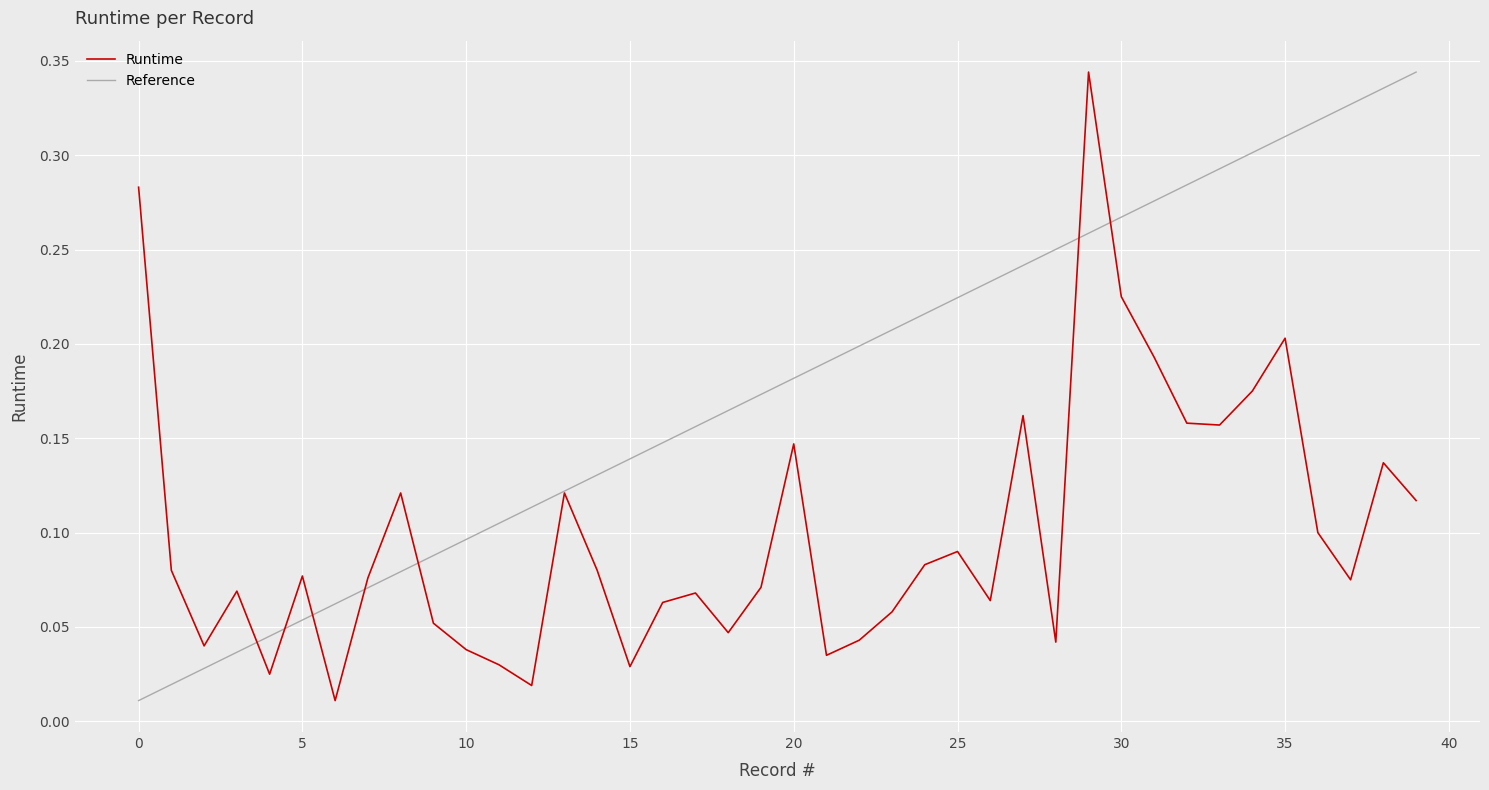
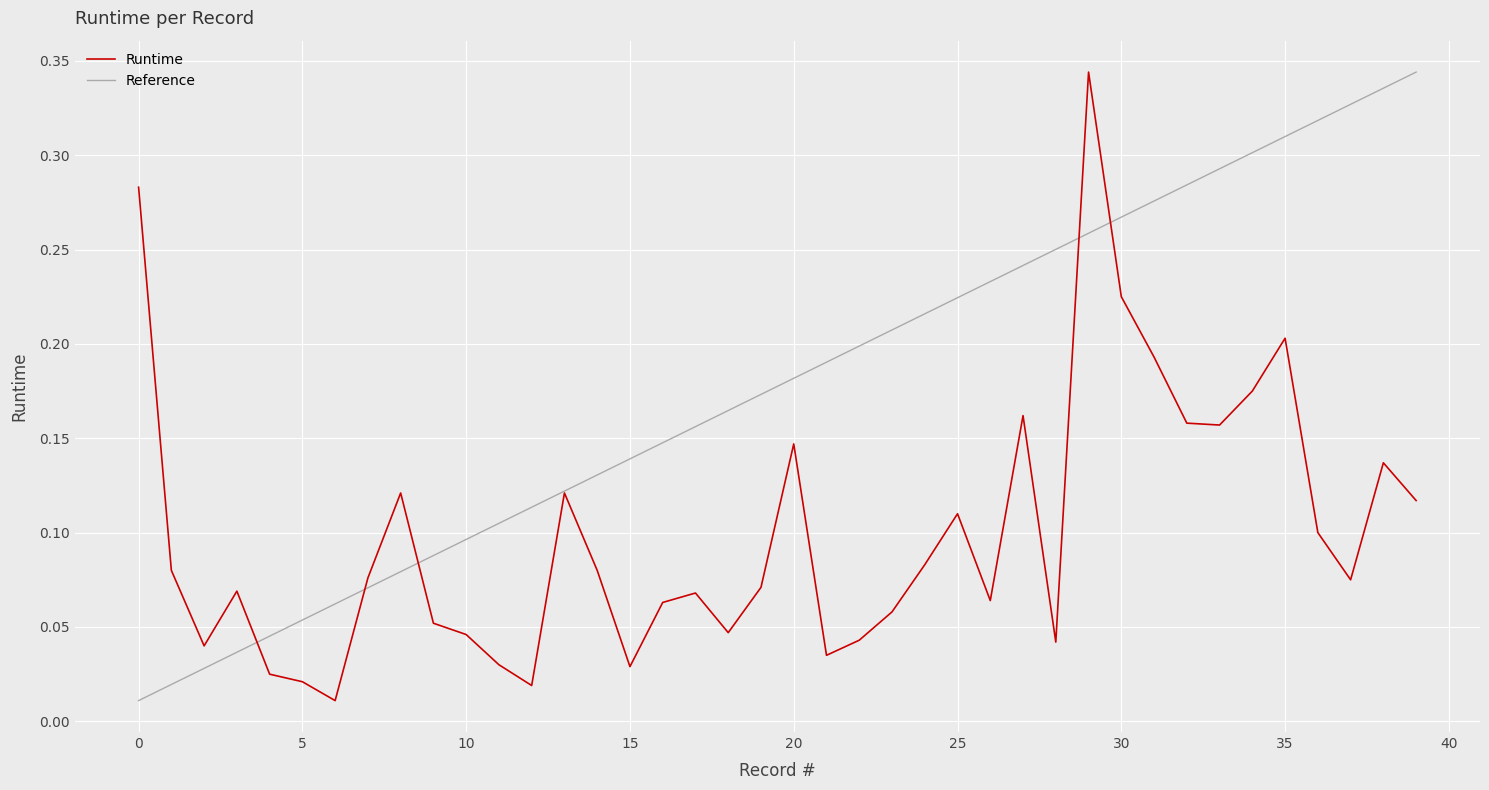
Runtime, 5: 0.077 -> 0.021
Runtime, 10: 0.038 -> 0.046
Runtime, 25: 0.09 -> 0.11
